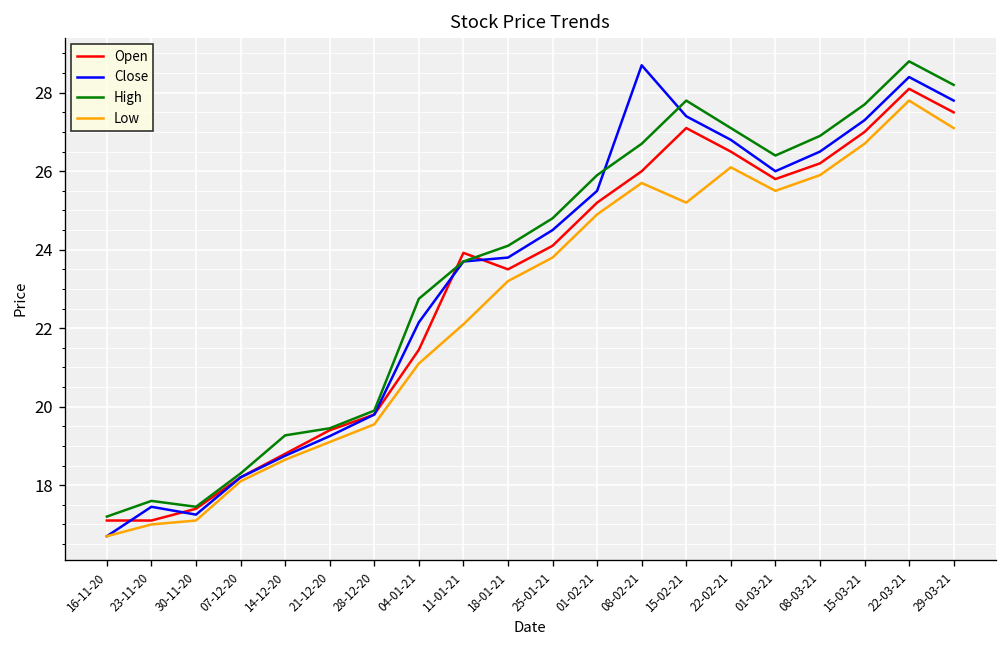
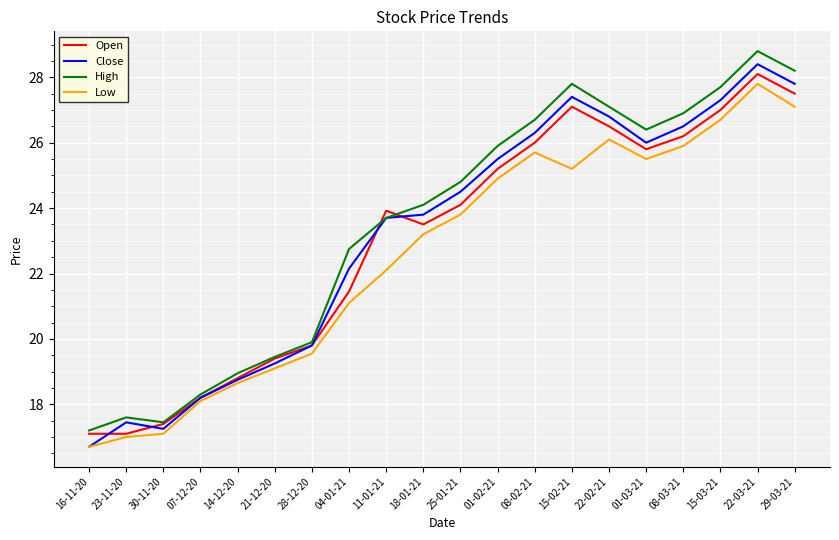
High, 14-12-20: 19.3 -> 19.0
Close, 08-02-21: 28.7 -> 26.3
